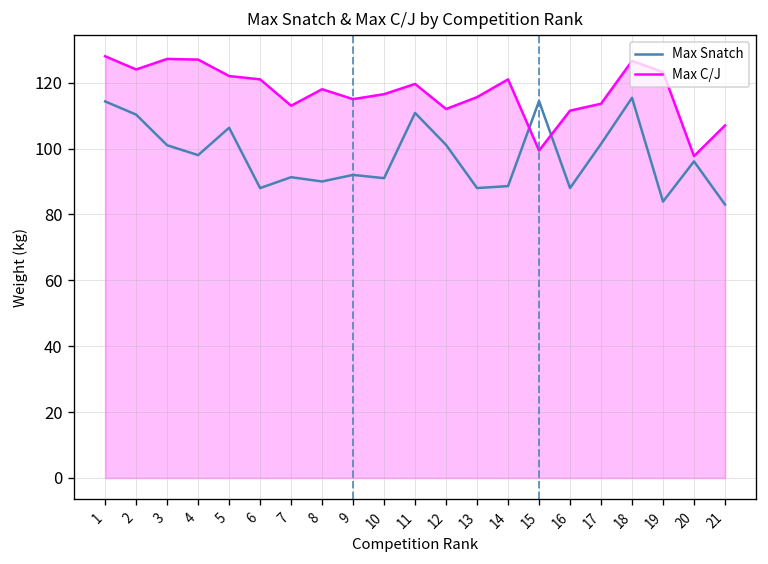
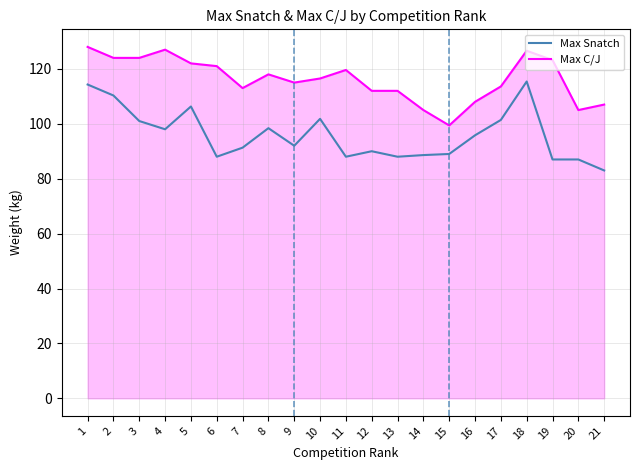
Max C/J, 3: 127 -> 124
Max Snatch, 8: 90 -> 98
Max Snatch, 10: 91 -> 102
Max Snatch, 11: 111 -> 88
Max Snatch, 12: 101 -> 90
Max C/J, 13: 116 -> 112
Max C/J, 14: 121 -> 105
Max Snatch, 15: 114 -> 89
Max Snatch, 16: 88 -> 96
Max C/J, 16: 112 -> 108
Max Snatch, 19: 84 -> 87
Max Snatch, 20: 96 -> 87
Max C/J, 20: 98 -> 105
